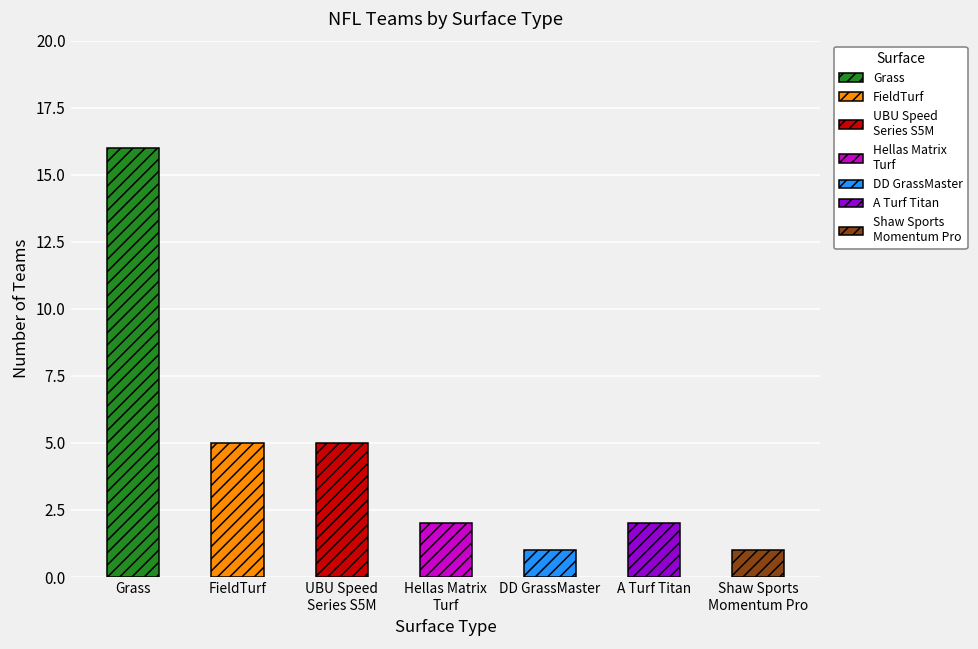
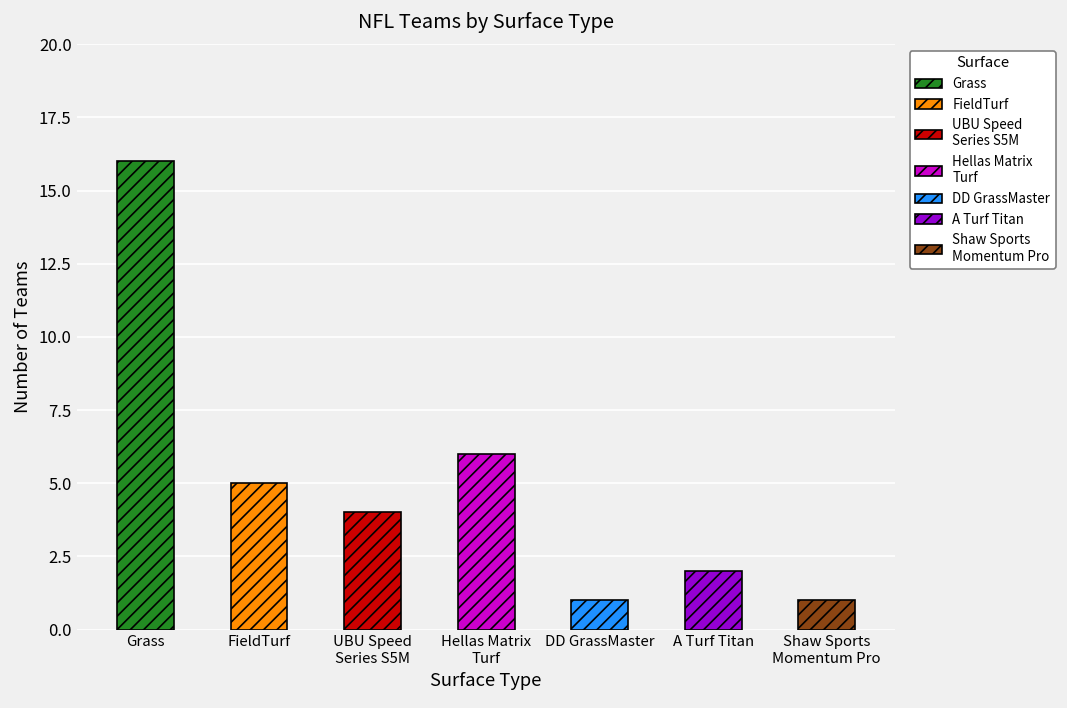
UBU Speed Series S5M: 5 -> 4
Hellas Matrix Turf: 2 -> 6
